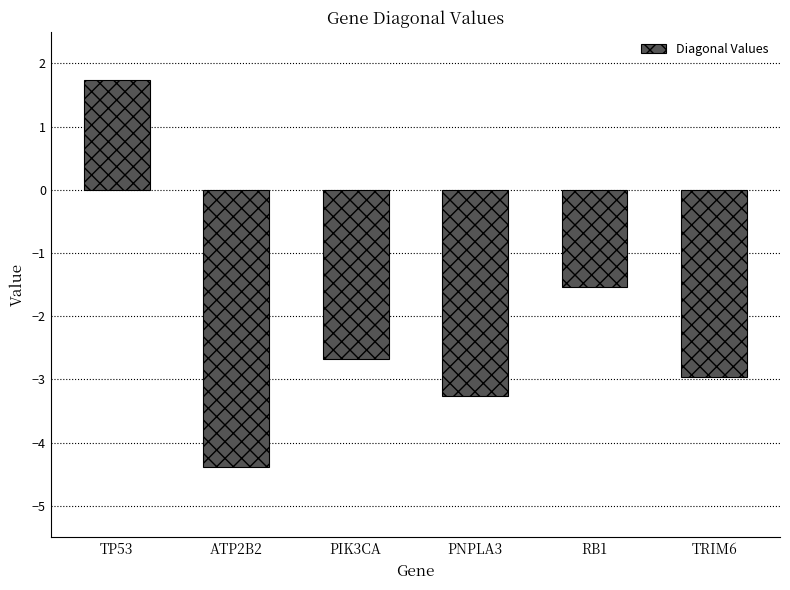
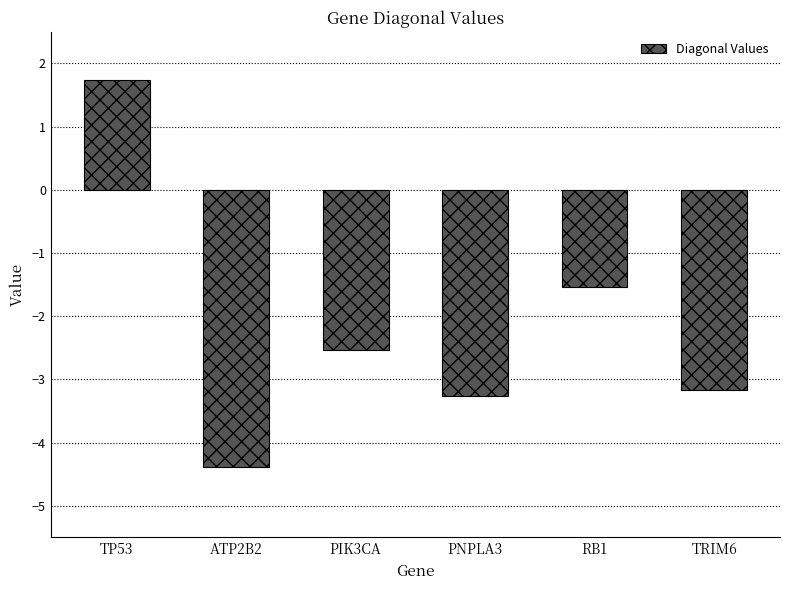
PIK3CA: -2.7 -> -2.5
TRIM6: -3.0 -> -3.2
